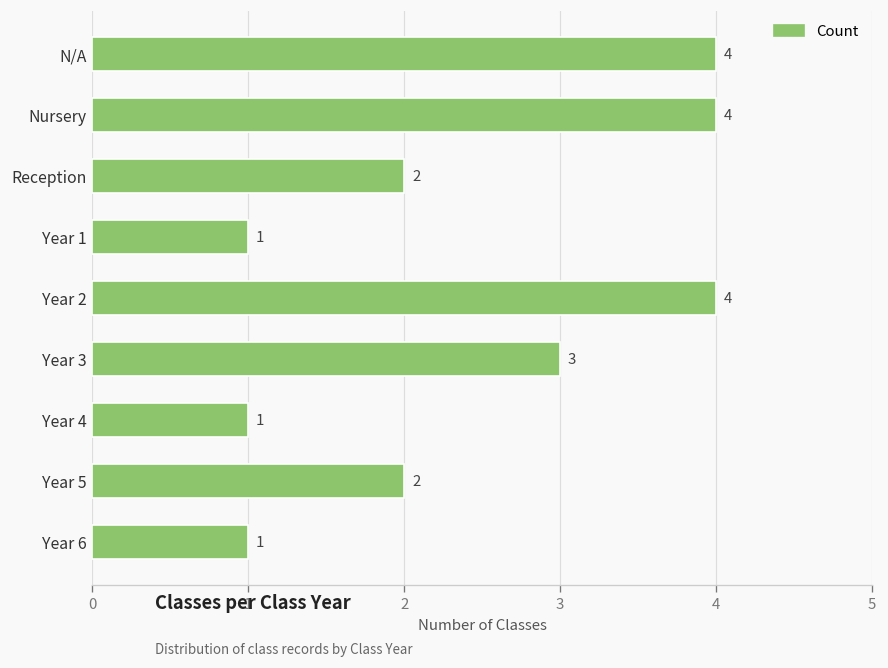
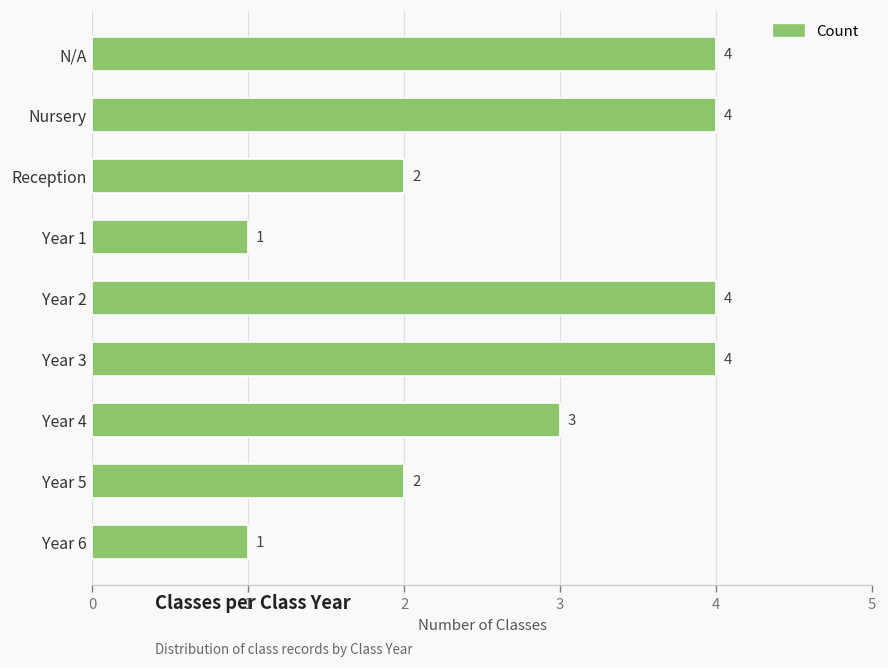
Year 3: 3 -> 4
Year 4: 1 -> 3
